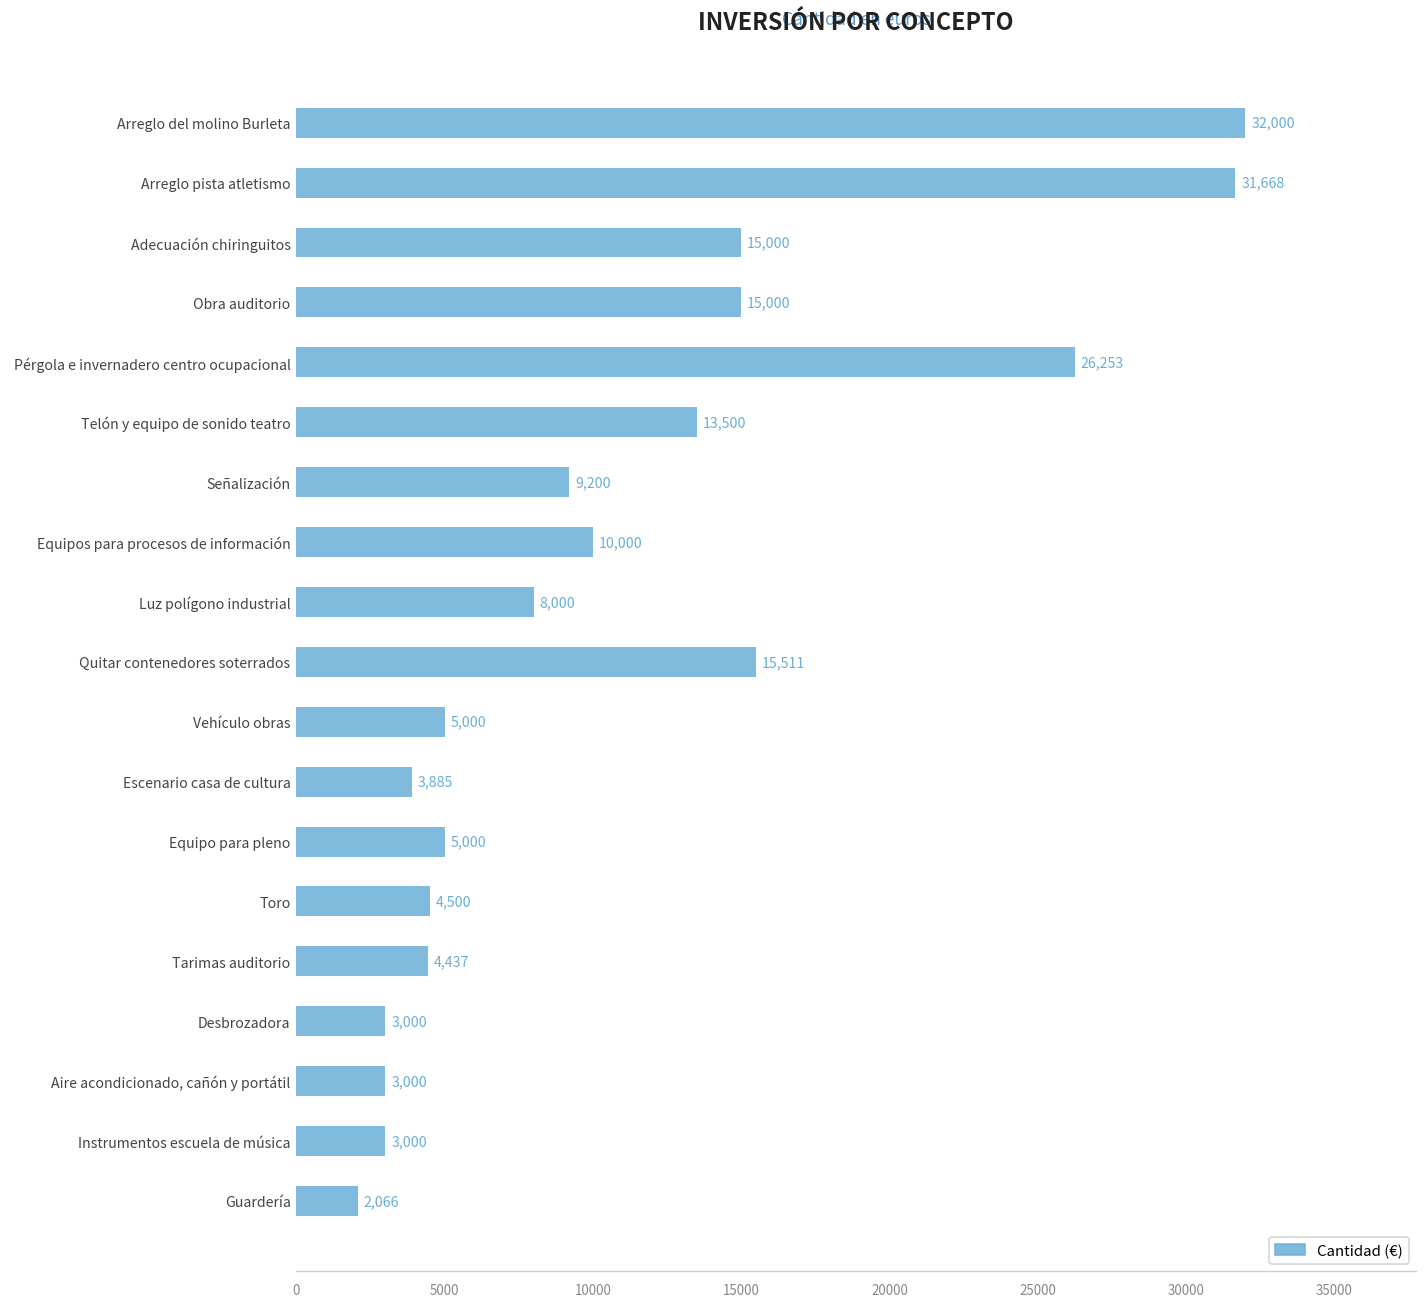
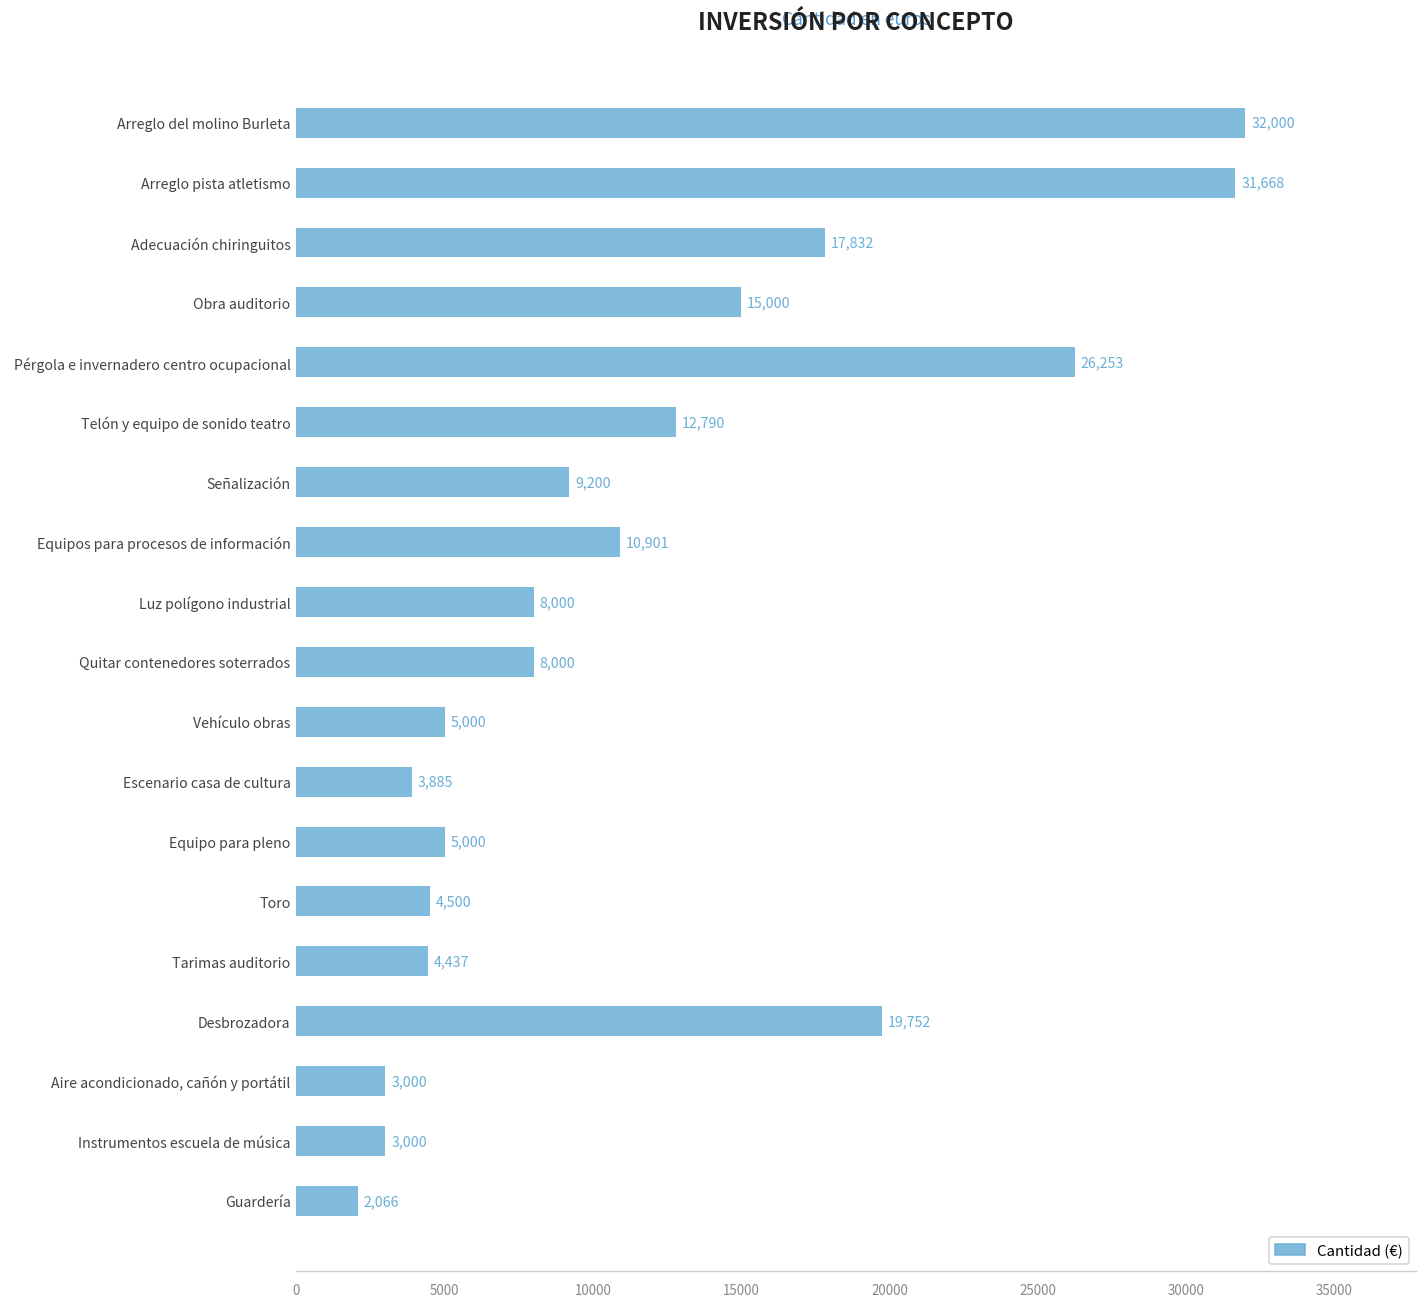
Adecuación chiringuitos: 15,000 -> 17,832
Telón y equipo de sonido teatro: 13,500 -> 12,790
Equipos para procesos de información: 10,000 -> 10,901
Quitar contenedores soterrados: 15,511 -> 8,000
Desbrozadora: 3,000 -> 19,752
